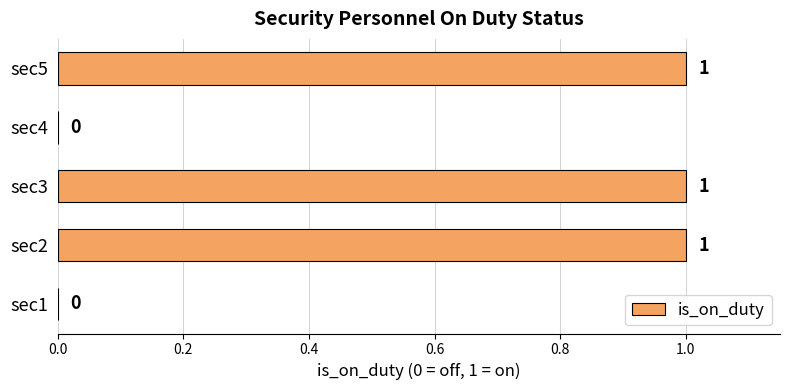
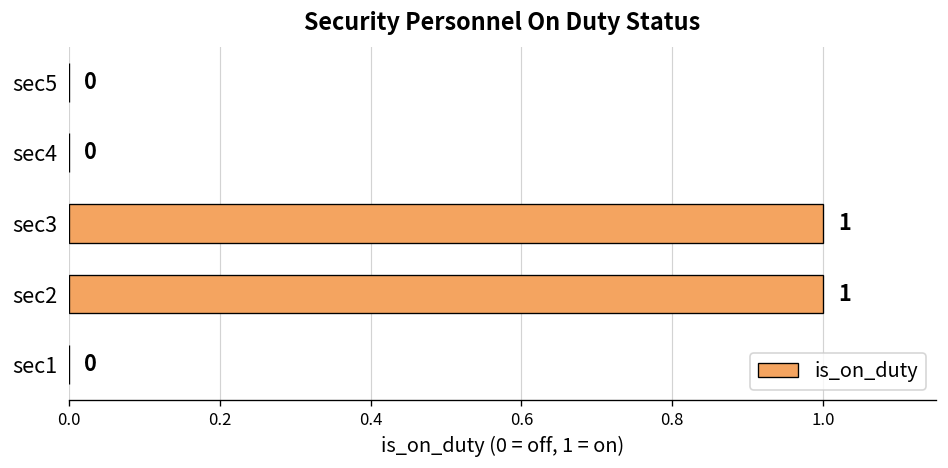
sec5: 1 -> 0
